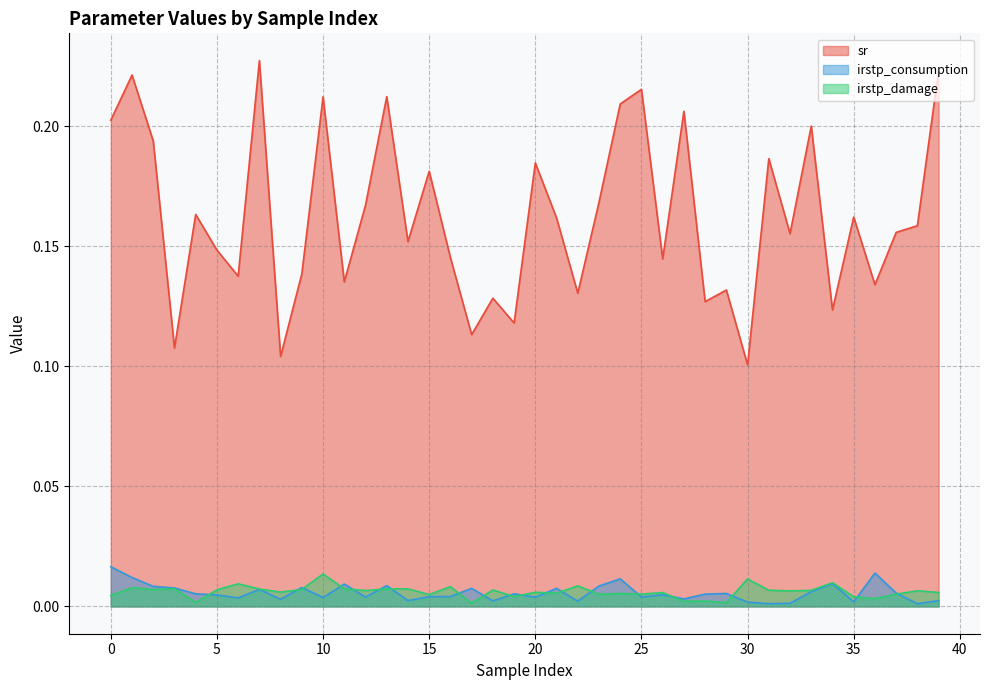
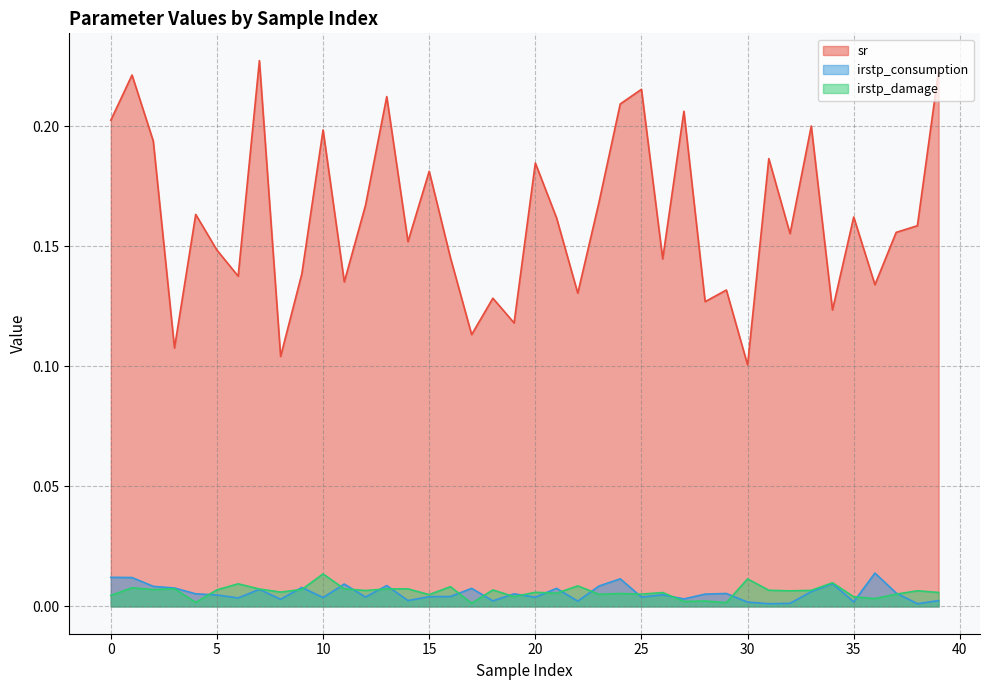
irstp_consumption, 0: 0.017 -> 0.012
sr, 10: 0.212 -> 0.198
